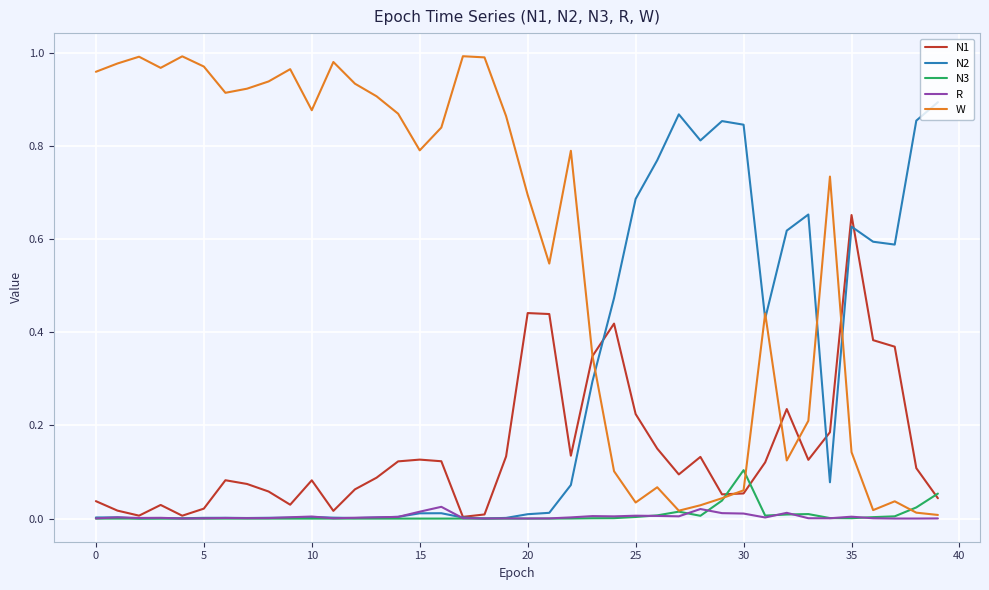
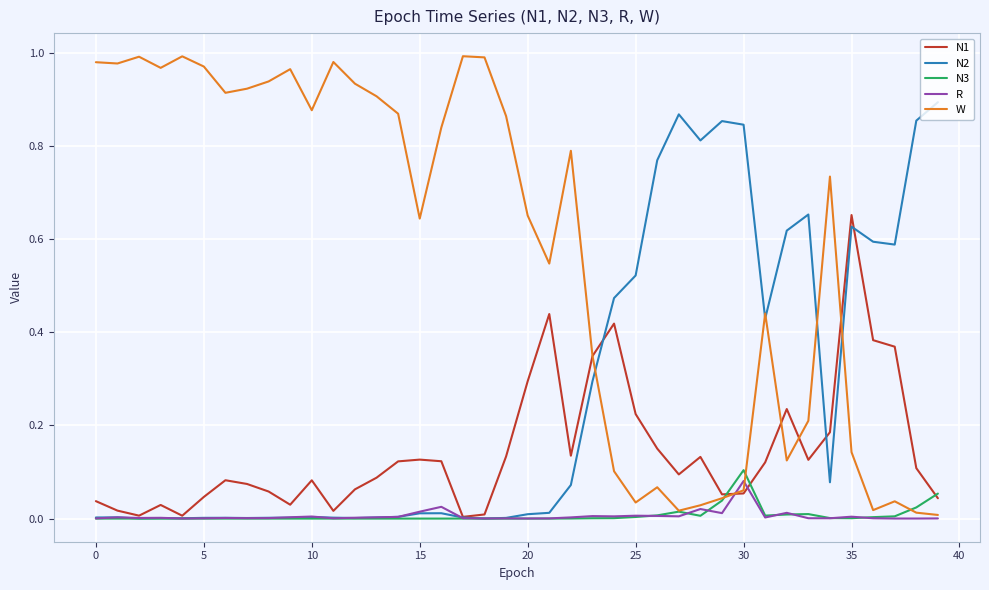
W, 0: 0.96 -> 0.98
N1, 5: 0.02 -> 0.05
W, 15: 0.79 -> 0.64
N1, 20: 0.44 -> 0.30
W, 20: 0.70 -> 0.65
N2, 25: 0.69 -> 0.52
R, 30: 0.01 -> 0.08
